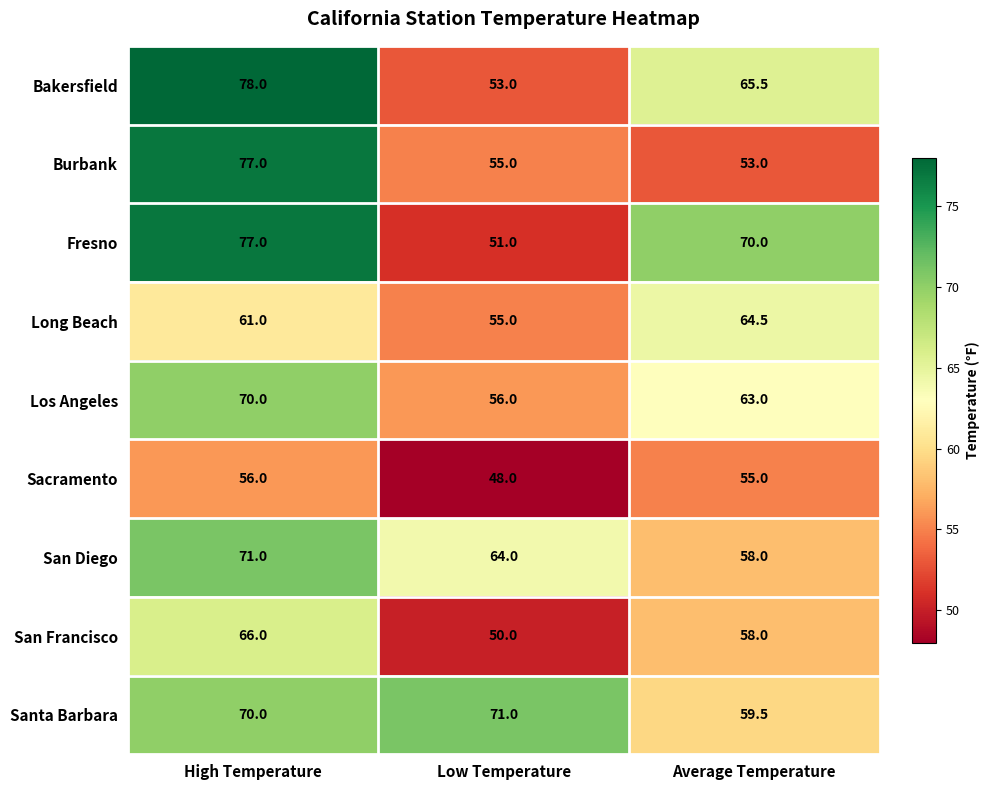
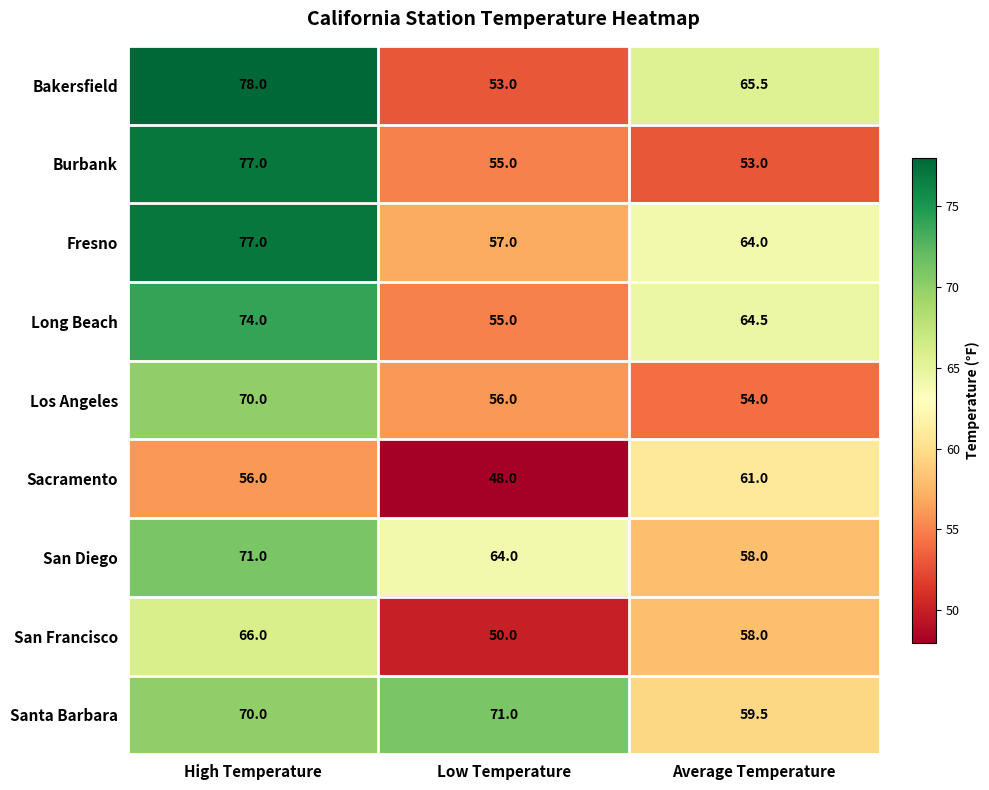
Fresno, Low Temperature: 51.0 -> 57.0
Fresno, Average Temperature: 70.0 -> 64.0
Long Beach, High Temperature: 61.0 -> 74.0
Los Angeles, Average Temperature: 63.0 -> 54.0
Sacramento, Average Temperature: 55.0 -> 61.0
